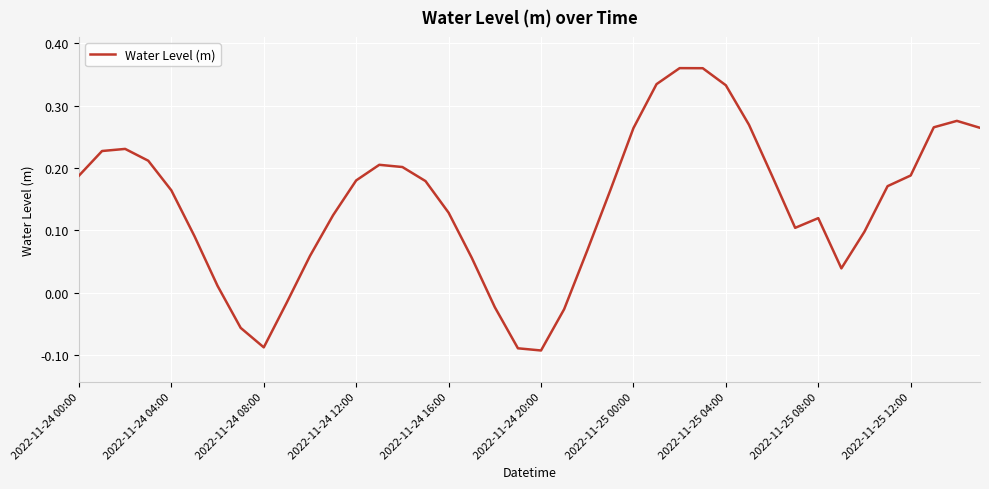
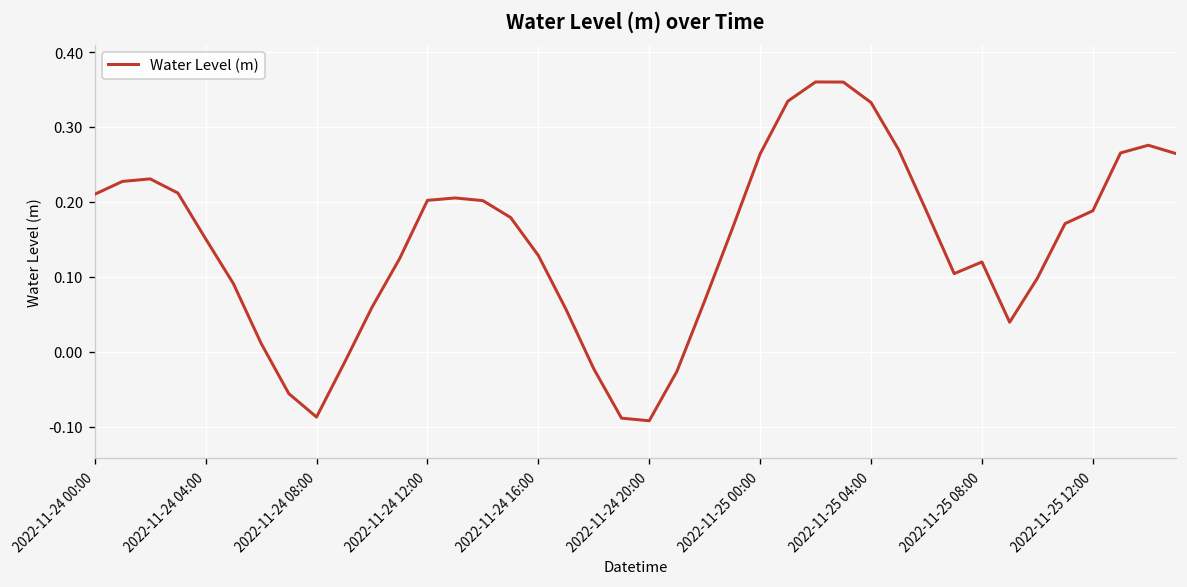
2022-11-24 00:00: 0.19 -> 0.21
2022-11-24 04:00: 0.16 -> 0.15
2022-11-24 12:00: 0.18 -> 0.20
